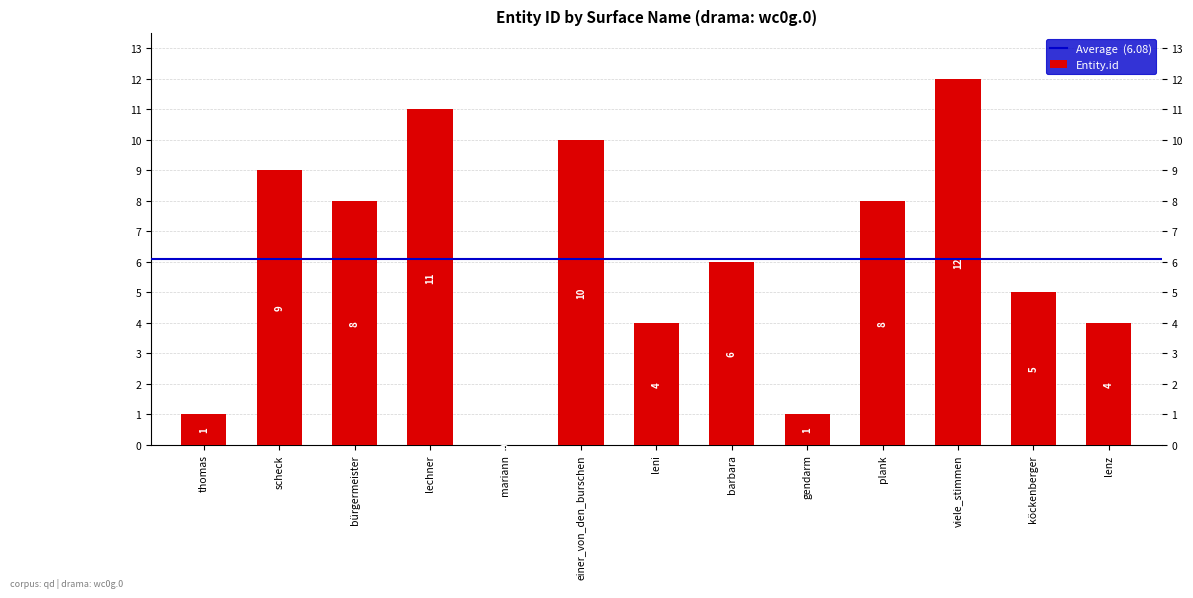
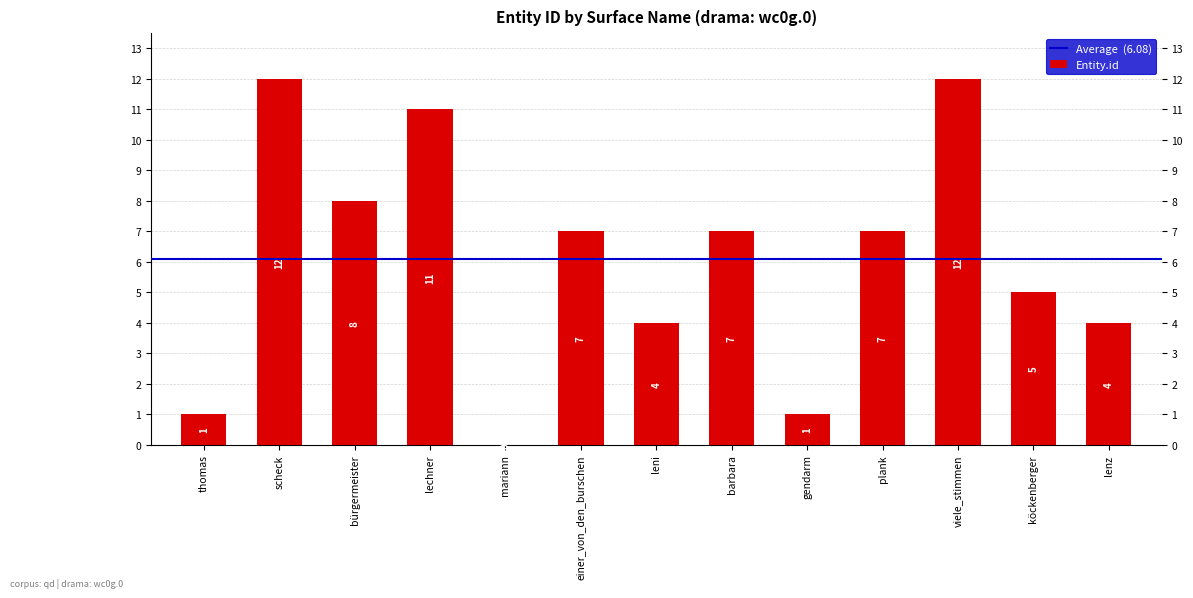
scheck: 9 -> 12
einer_von_den_burschen: 10 -> 7
barbara: 6 -> 7
plank: 8 -> 7
